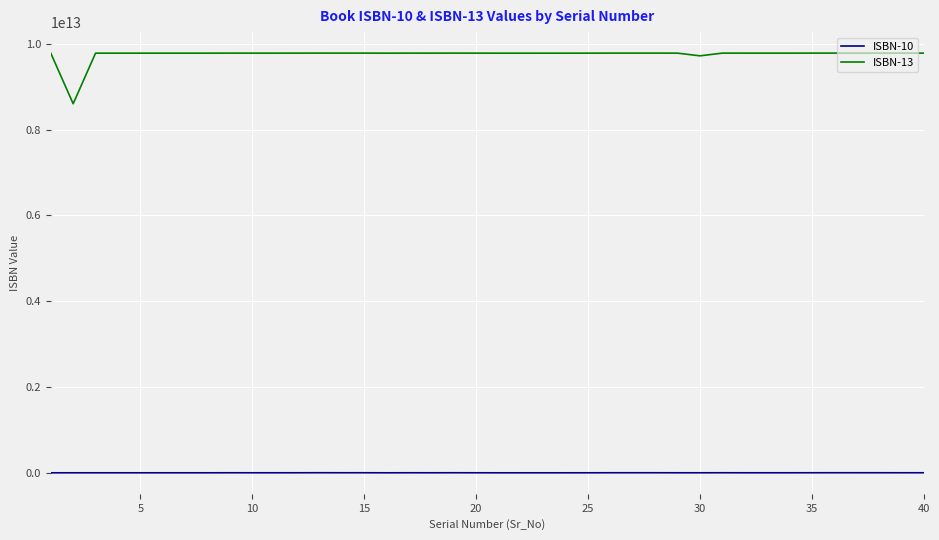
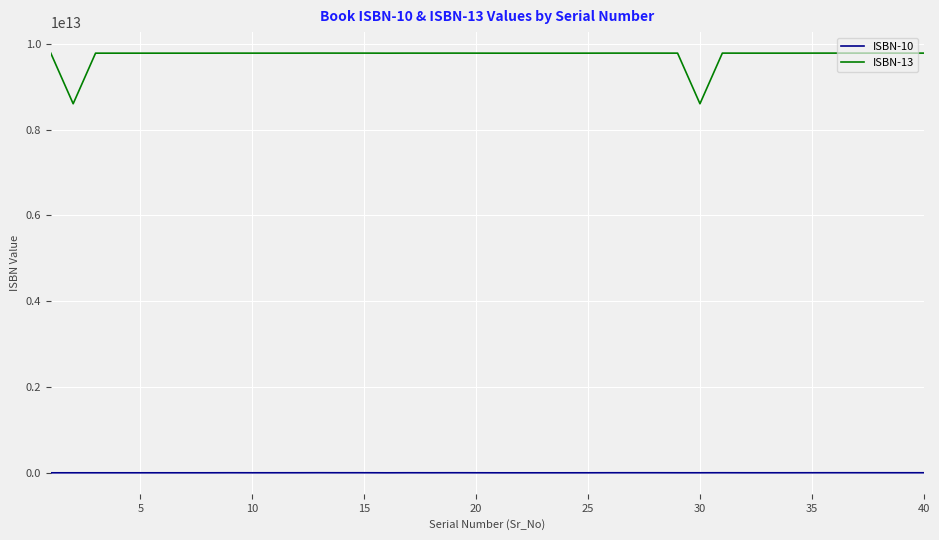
ISBN-13, 30: 9700000000000 -> 8600000000000
